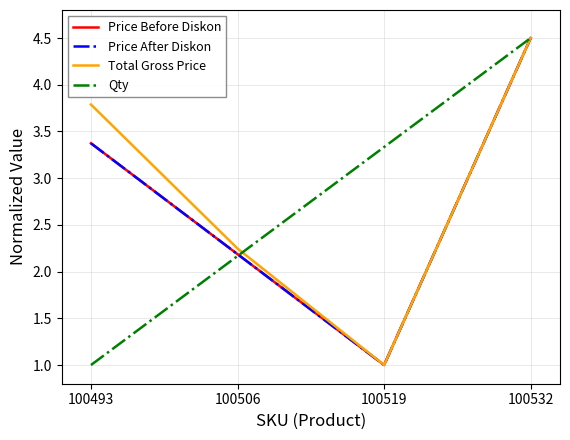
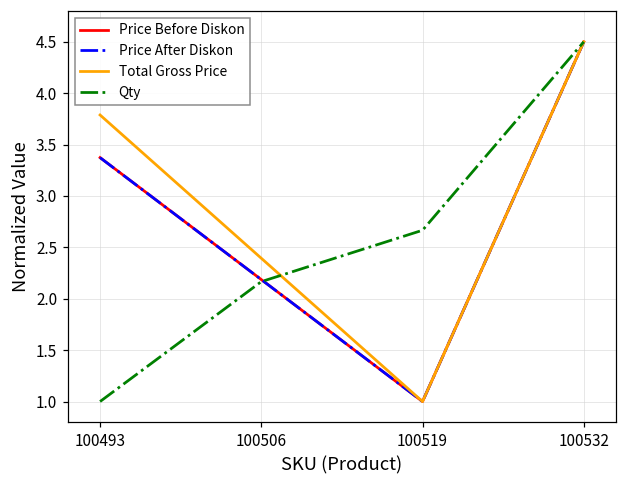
Total Gross Price, 100506: 2.2 -> 2.4
Qty, 100519: 3.3 -> 2.7
